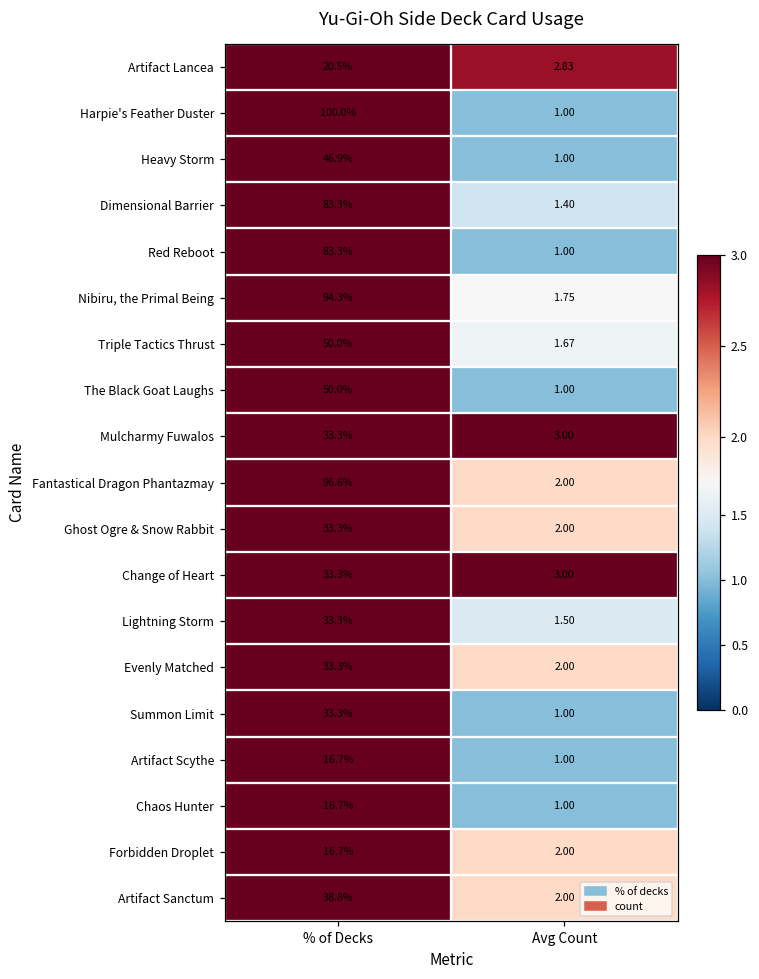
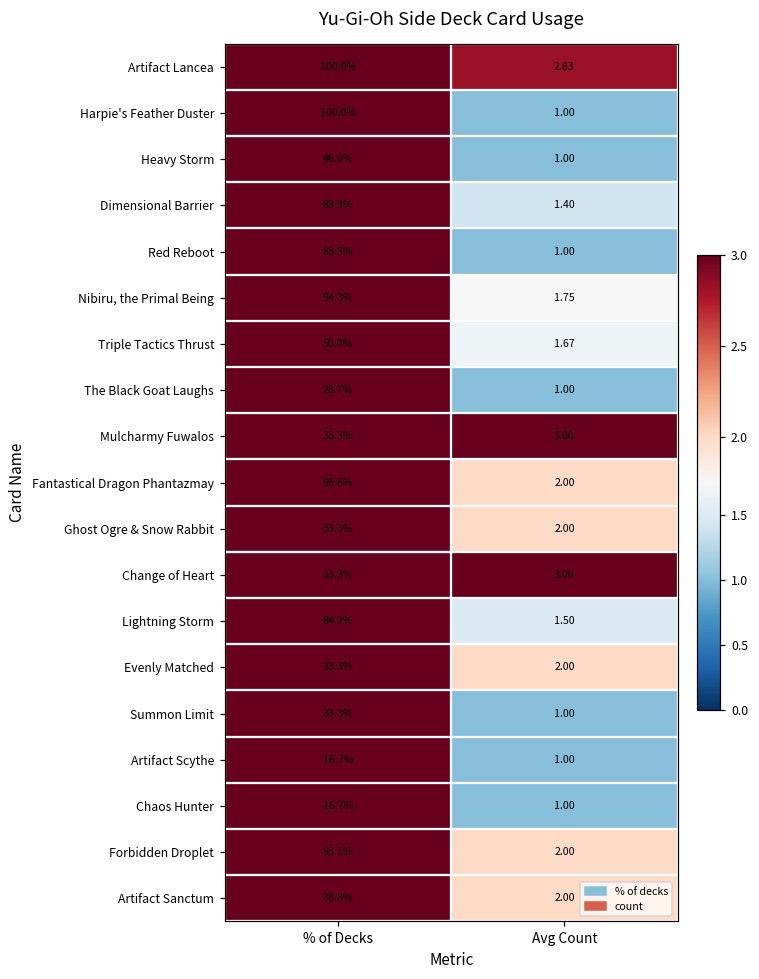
Artifact Lancea, % of Decks: 20.5% -> 100.0%
The Black Goat Laughs, % of Decks: 50.0% -> 28.7%
Lightning Storm, % of Decks: 33.3% -> 84.2%
Forbidden Droplet, % of Decks: 16.7% -> 93.1%
